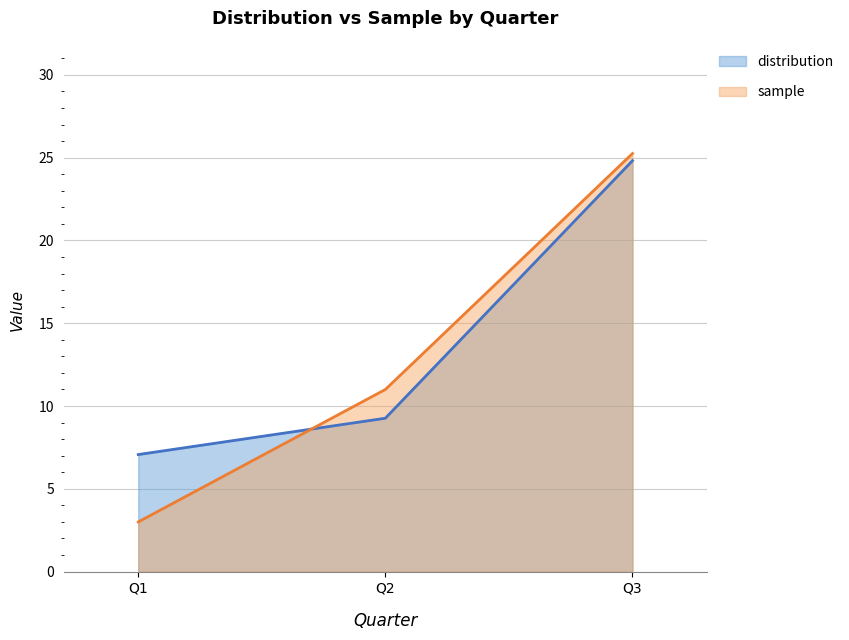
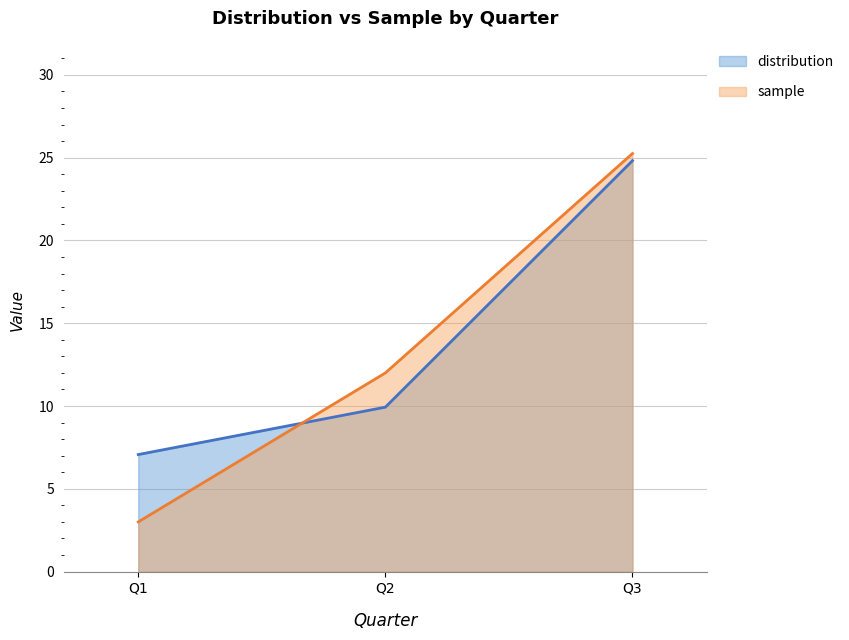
distribution, Q2: 9.3 -> 9.9
sample, Q2: 11 -> 12
